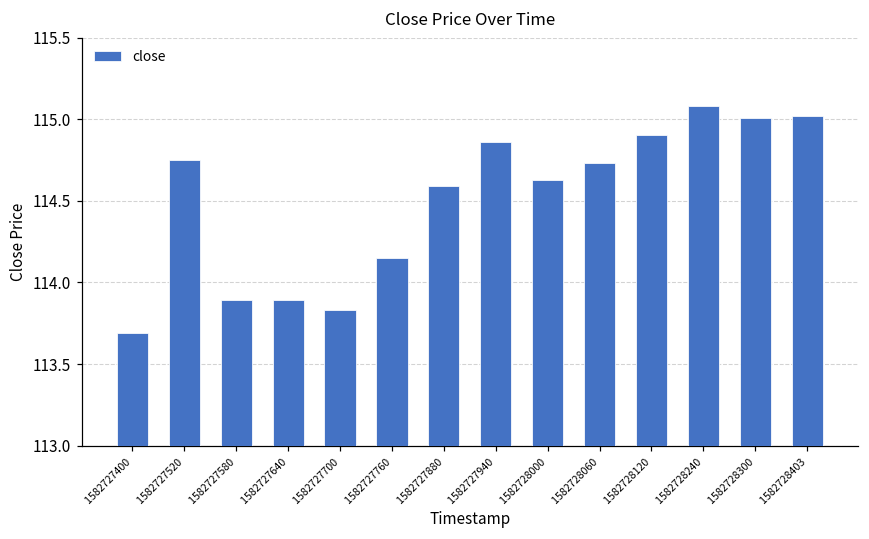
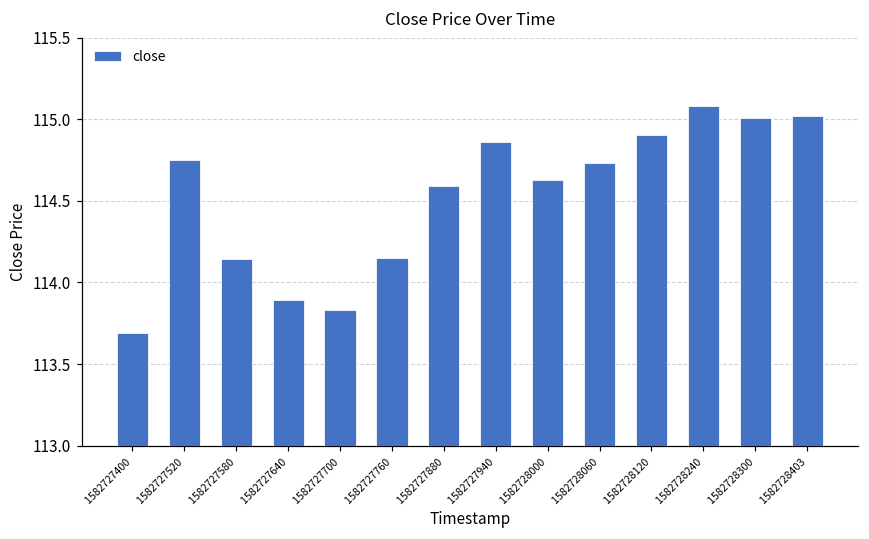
1582727580: 113.89 -> 114.14
